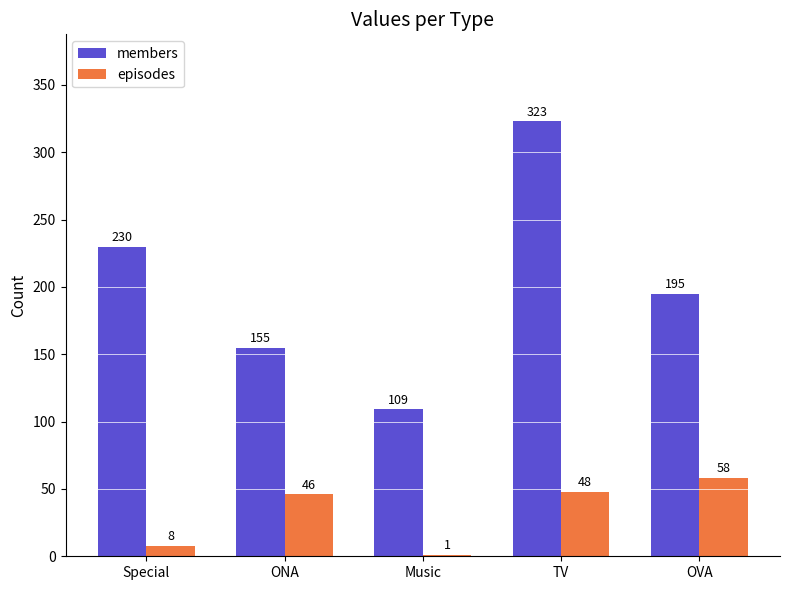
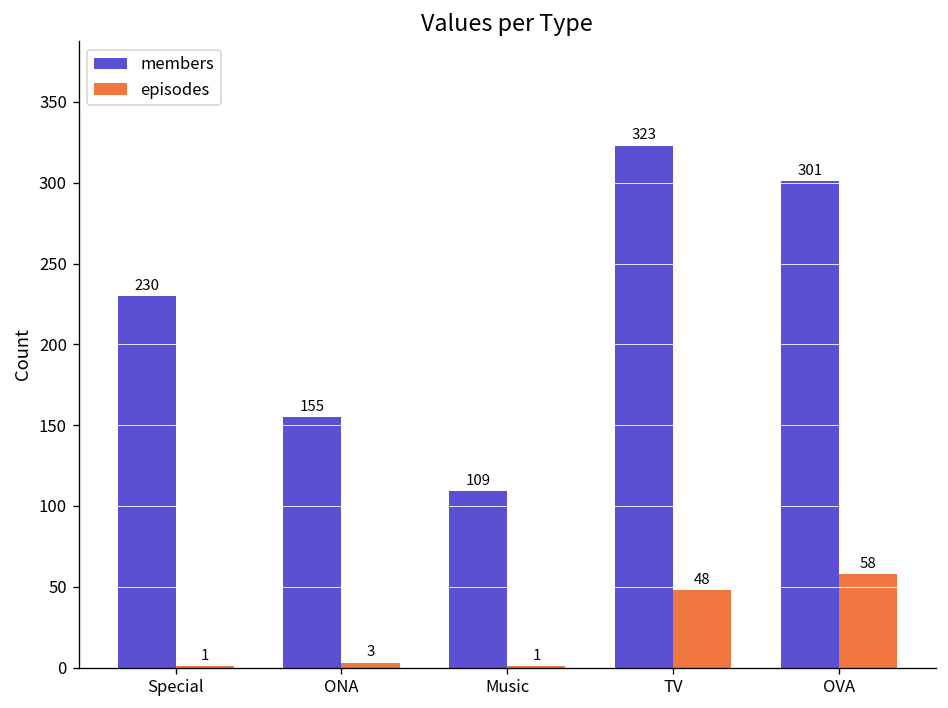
episodes, Special: 8 -> 1
episodes, ONA: 46 -> 3
members, OVA: 195 -> 301
